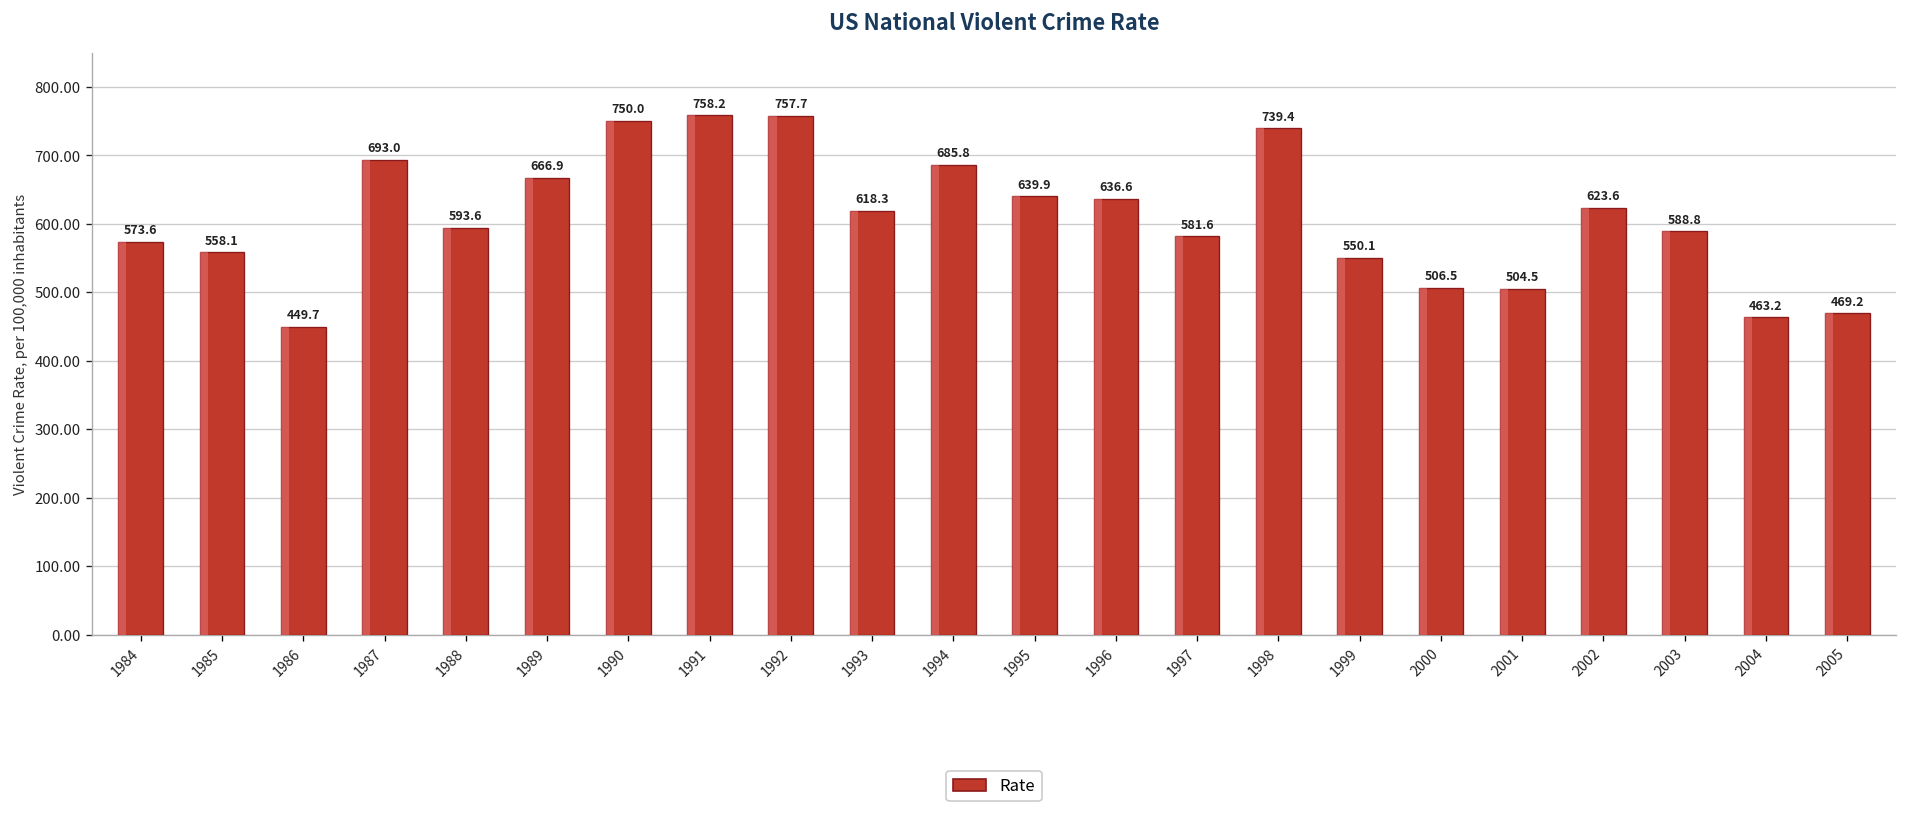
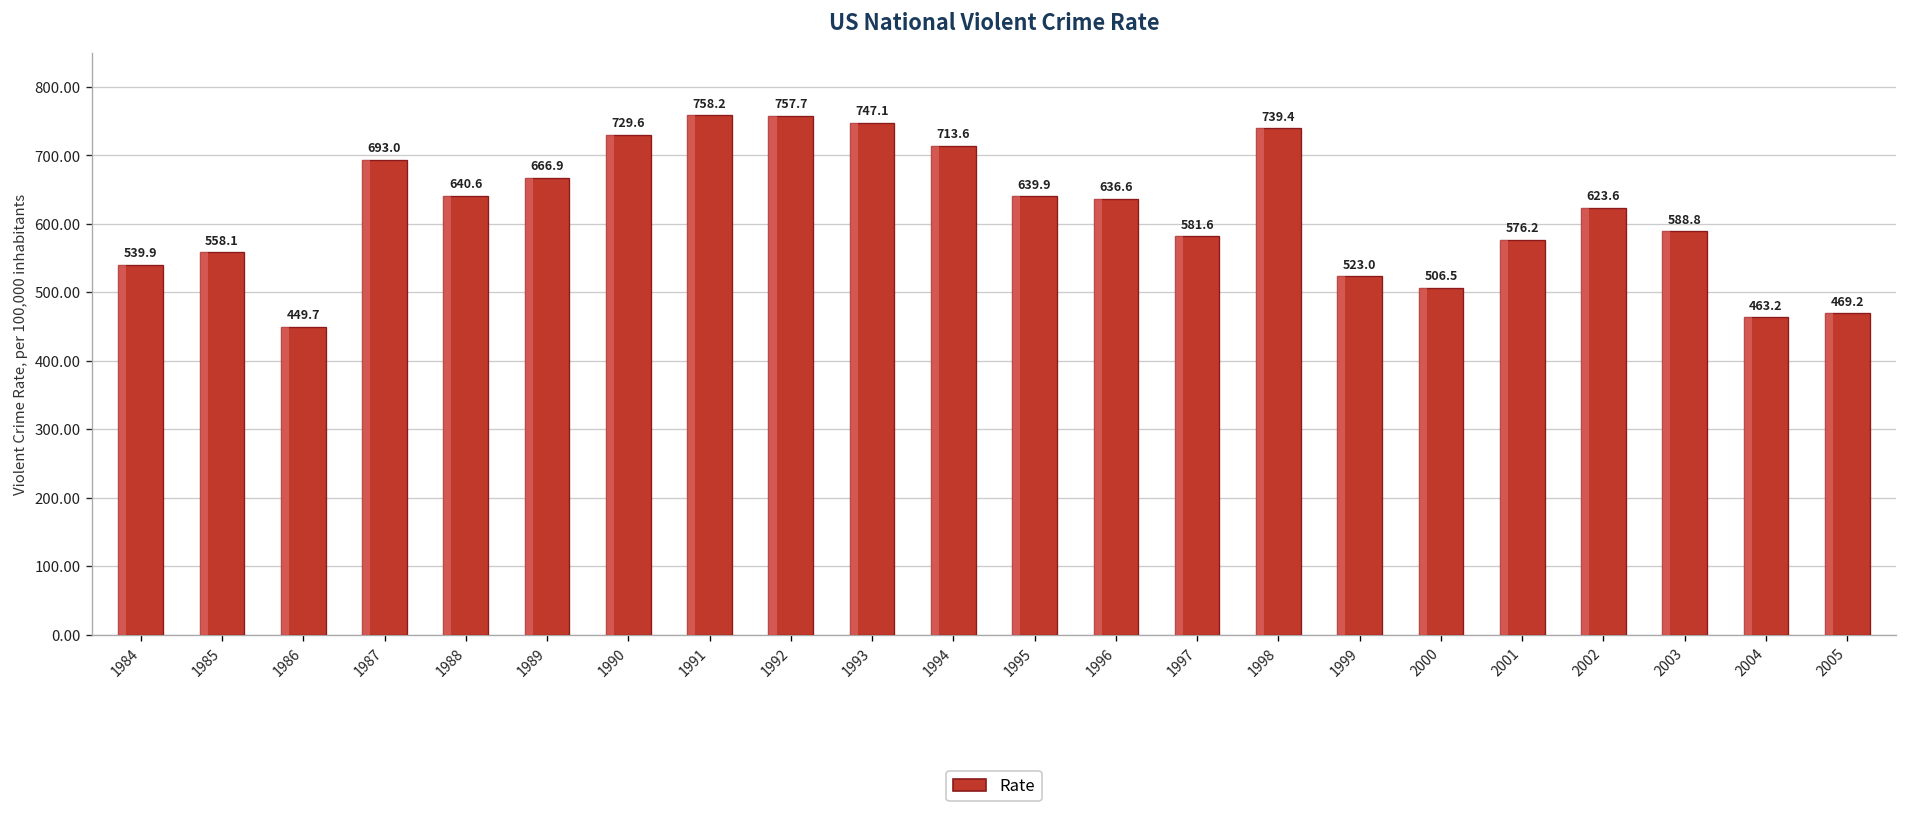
1984: 573.6 -> 539.9
1988: 593.6 -> 640.6
1990: 750.0 -> 729.6
1993: 618.3 -> 747.1
1994: 685.8 -> 713.6
1999: 550.1 -> 523.0
2001: 504.5 -> 576.2
